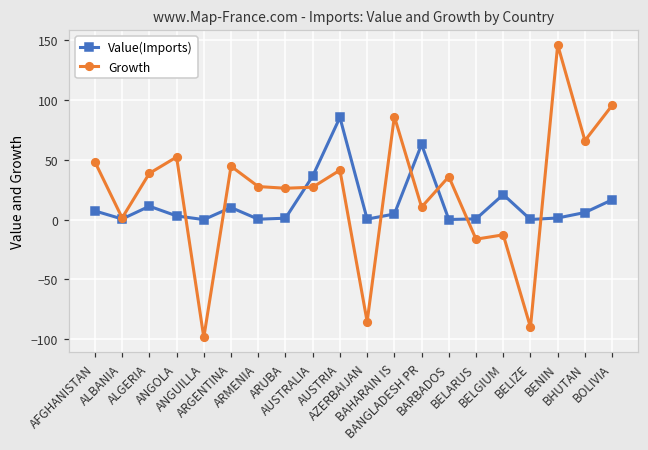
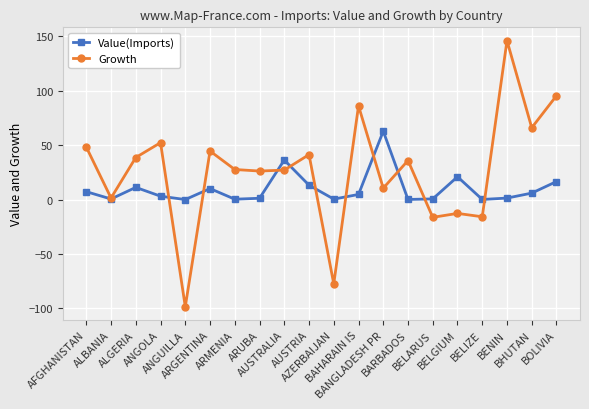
Value(Imports), AUSTRIA: 85 -> 13
Growth, AZERBAIJAN: -85 -> -77
Growth, BELIZE: -90 -> -16
